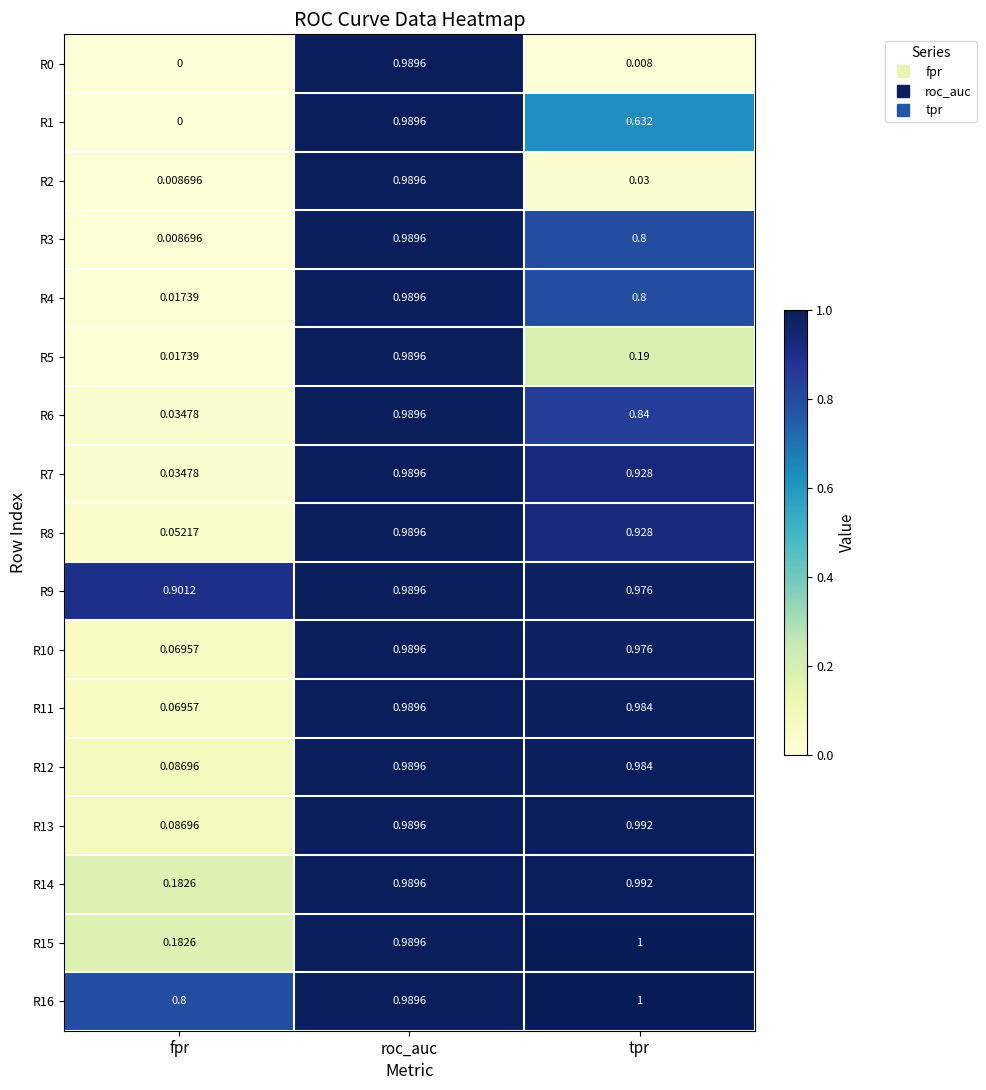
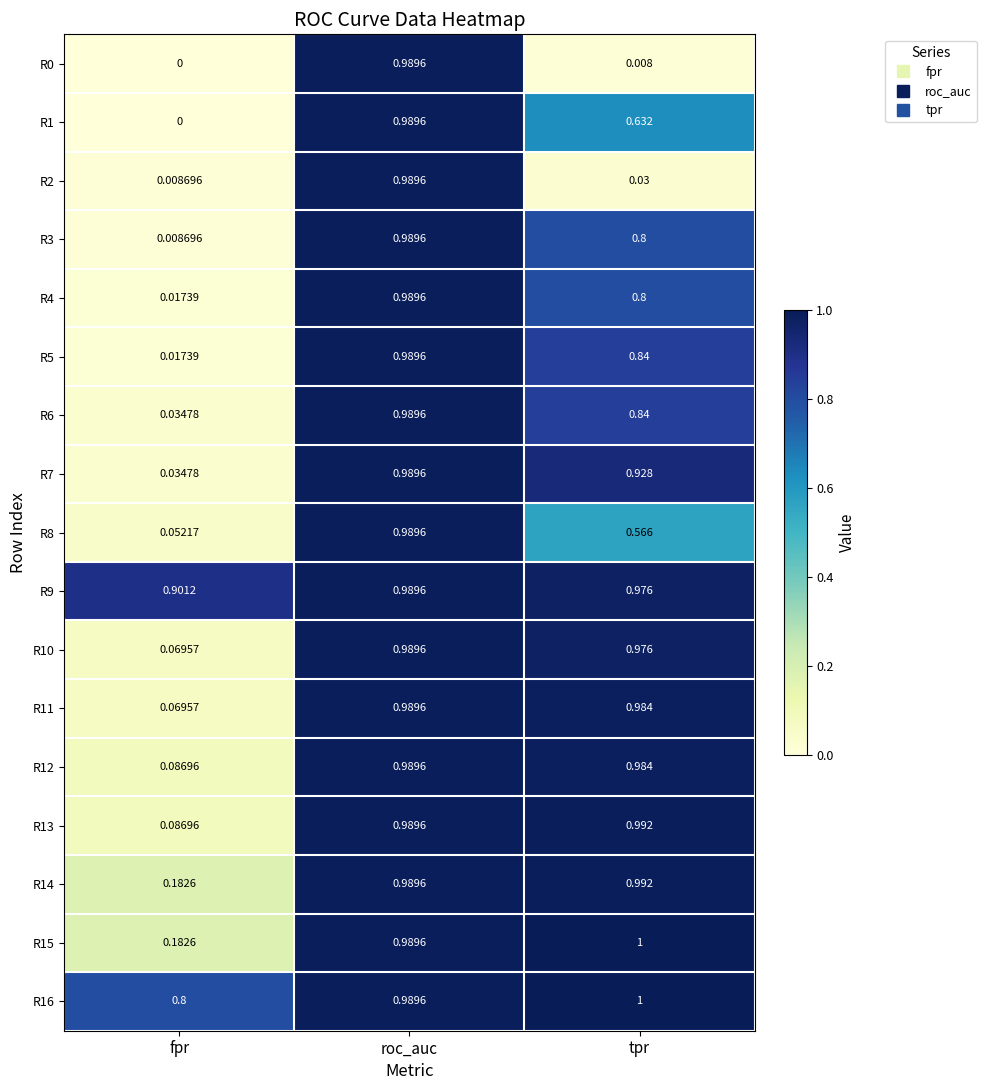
R5, tpr: 0.19 -> 0.84
R8, tpr: 0.928 -> 0.566
